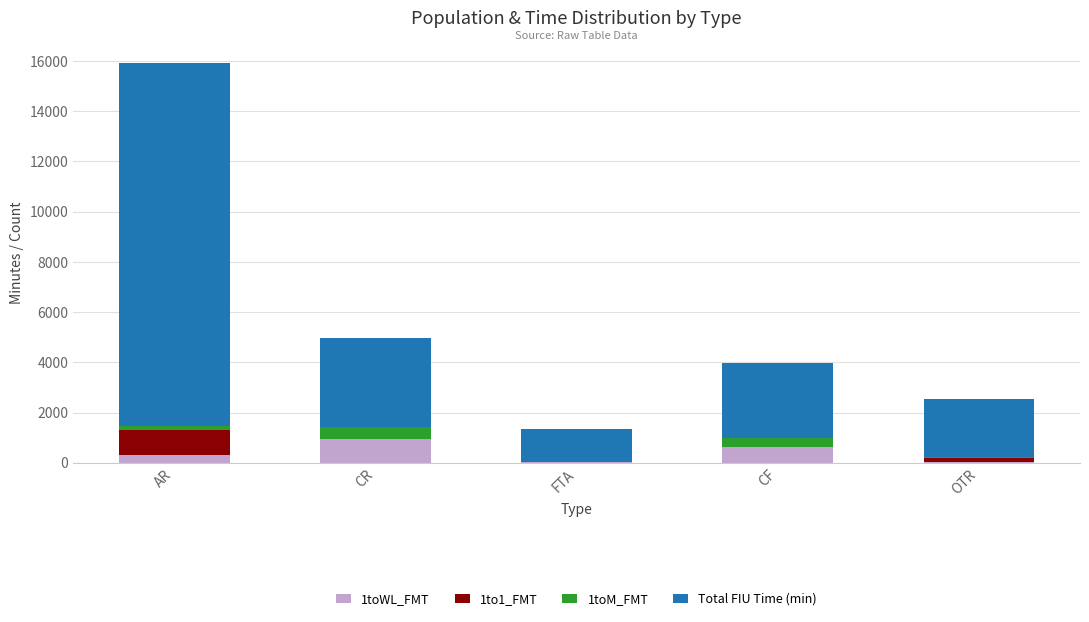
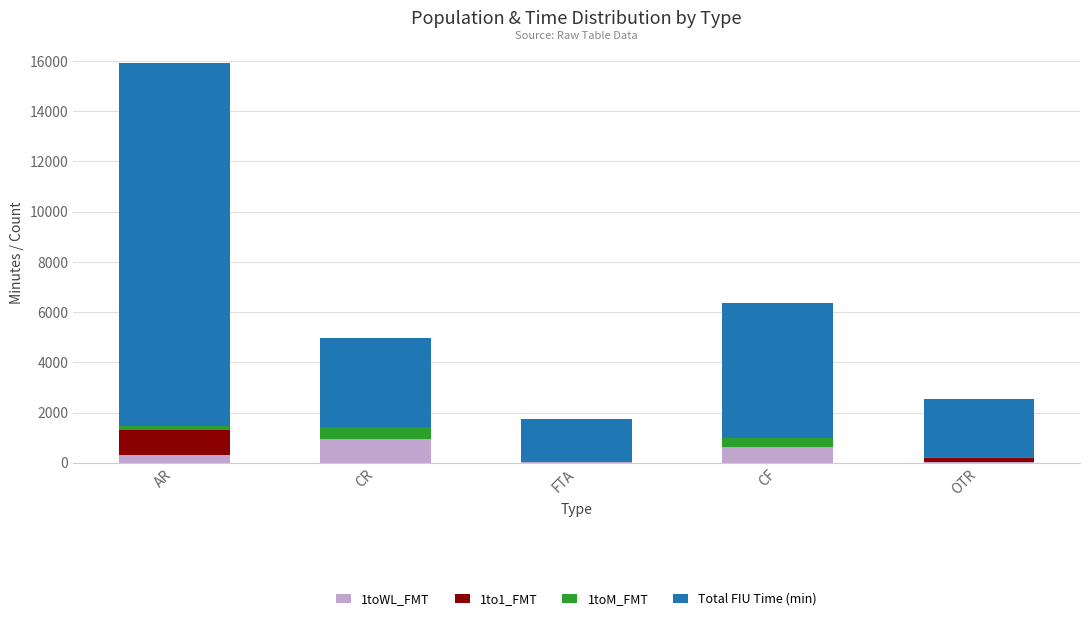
Total FIU Time (min), FTA: 1300 -> 1700
Total FIU Time (min), CF: 3000 -> 5400
